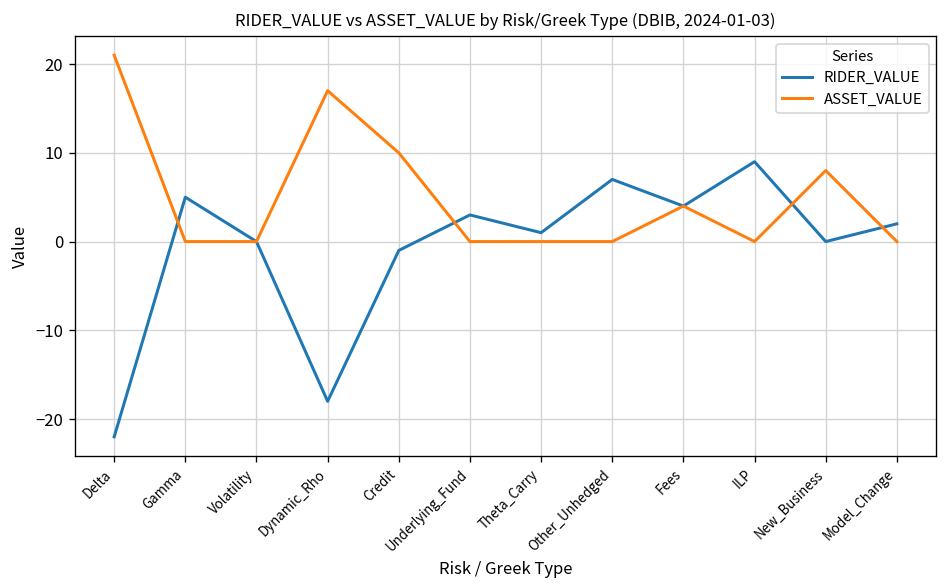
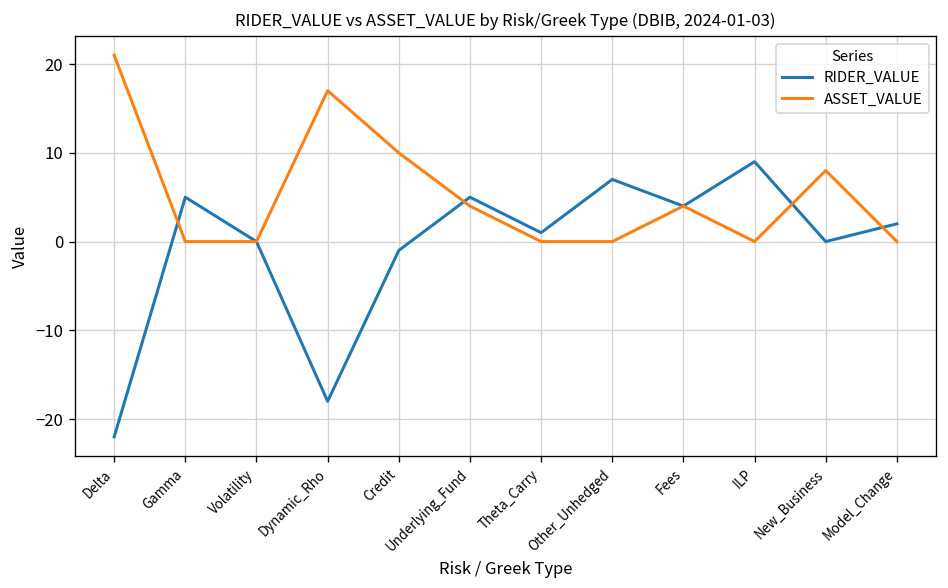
RIDER_VALUE, Underlying_Fund: 3 -> 5
ASSET_VALUE, Underlying_Fund: 0 -> 4
